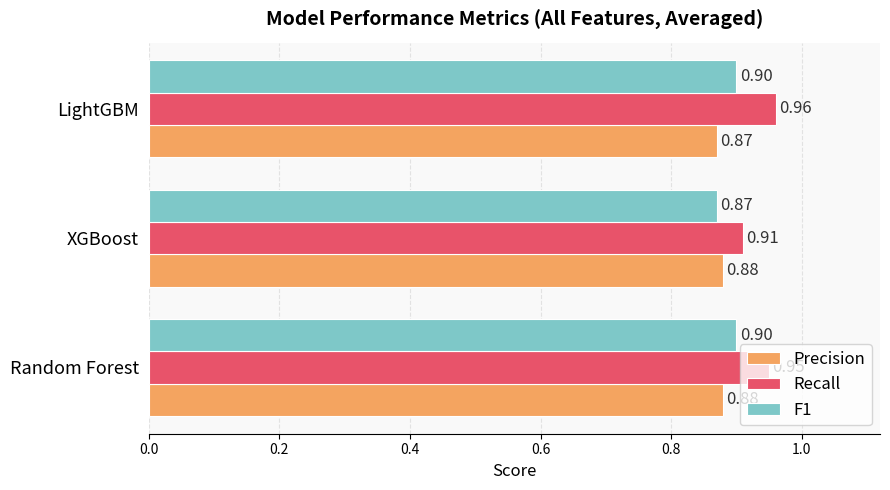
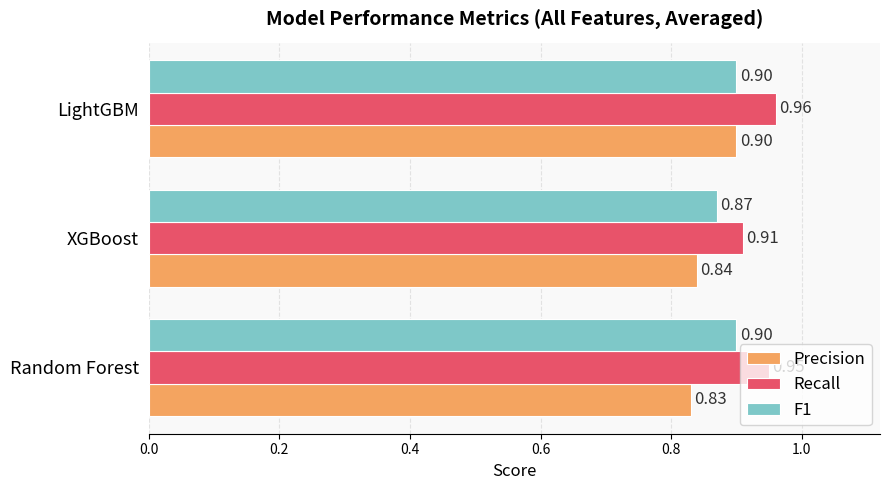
Precision, LightGBM: 0.87 -> 0.90
Precision, XGBoost: 0.88 -> 0.84
Precision, Random Forest: 0.88 -> 0.83
